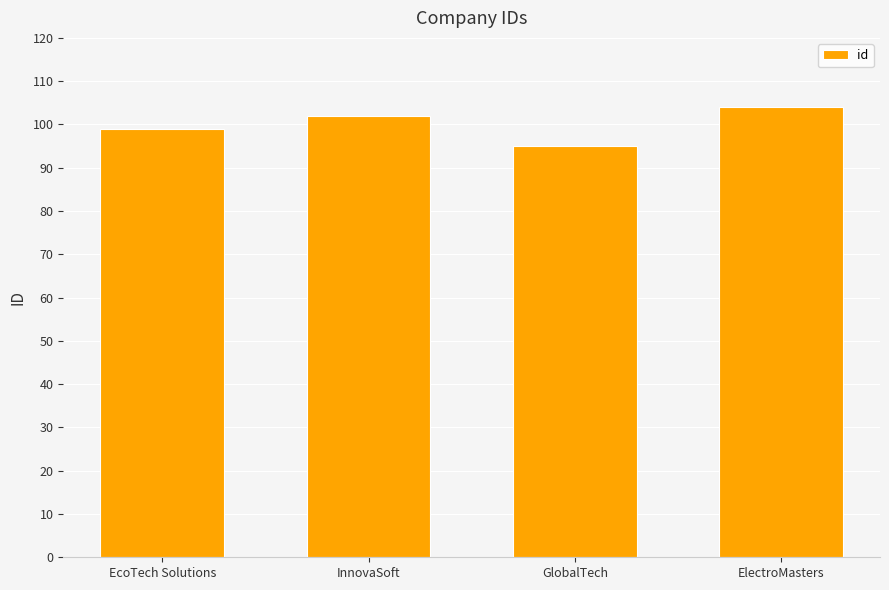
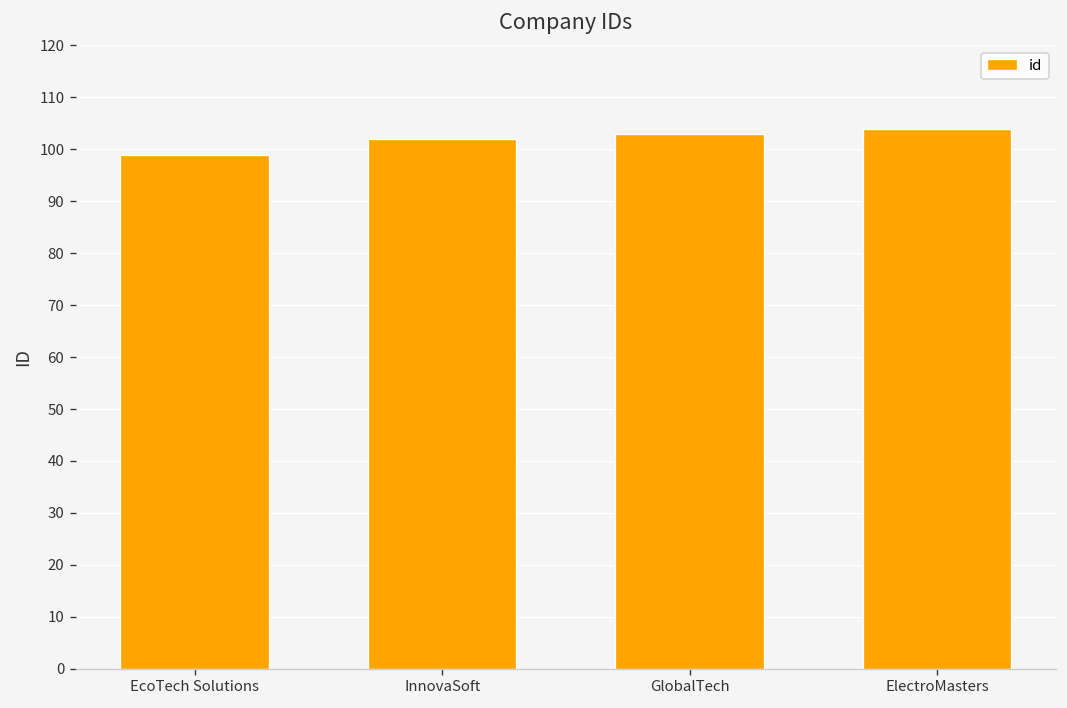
GlobalTech: 95 -> 103
